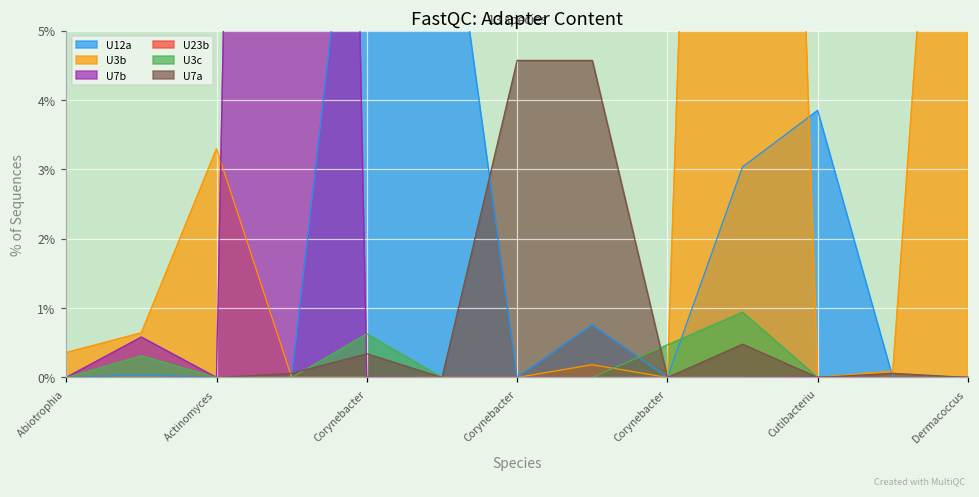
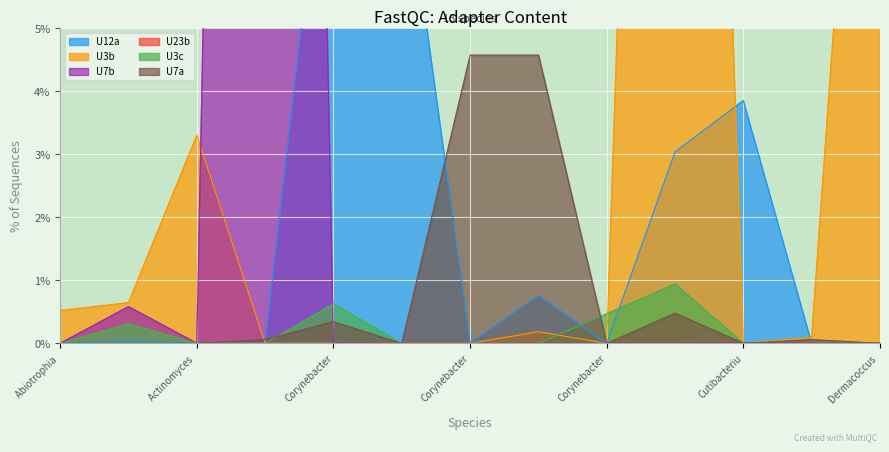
U3b, Abiotrophia: 0.4% -> 0.5%
